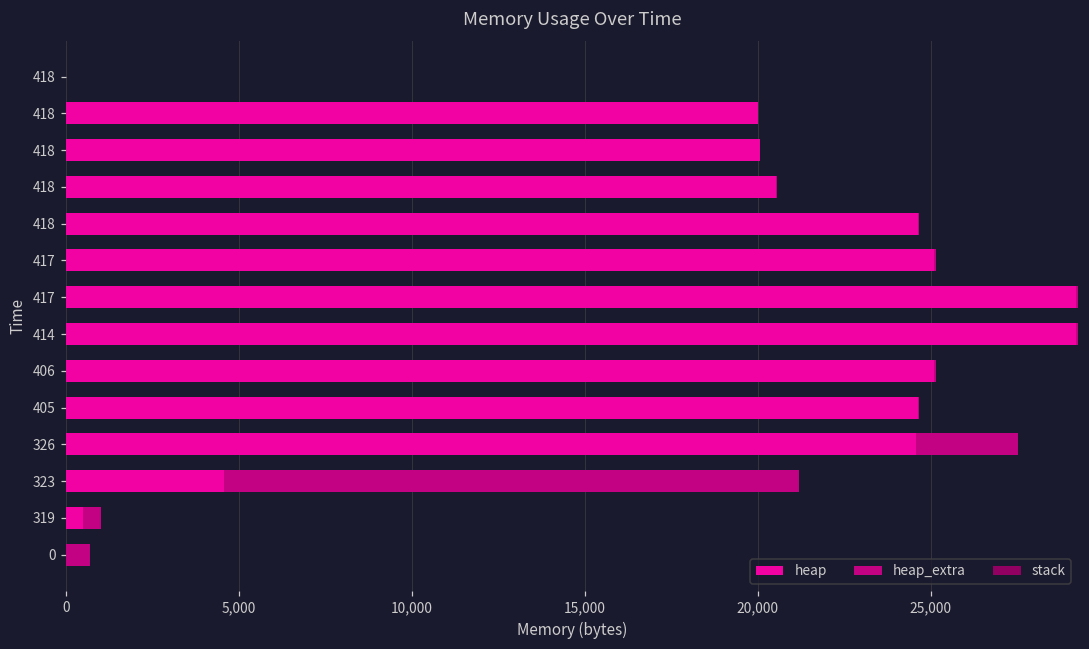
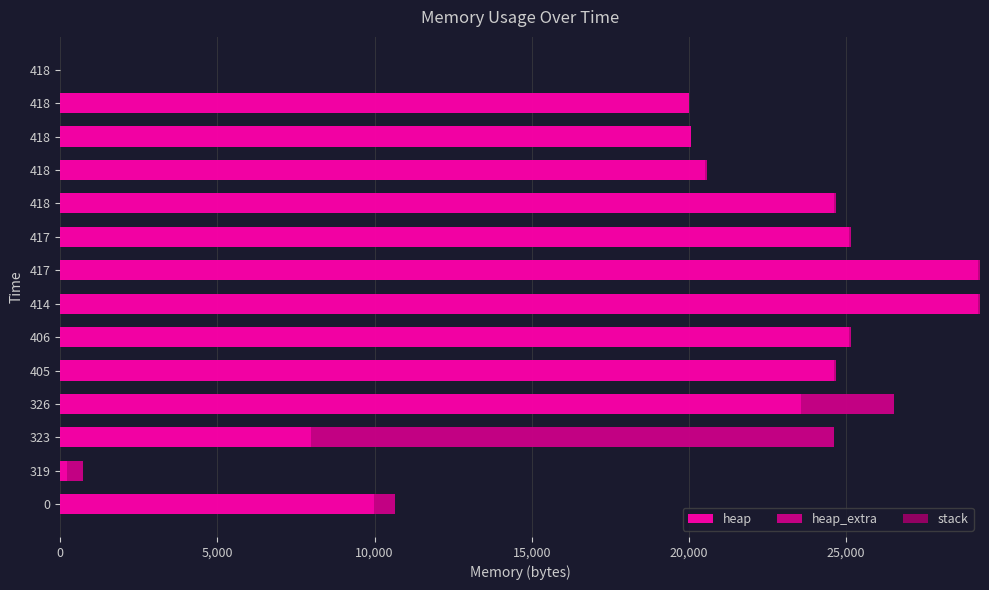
heap, 326: 24,600 -> 23,600
heap, 323: 4,600 -> 8,000
heap, 319: 500 -> 200
heap, 0: 0 -> 10,000
